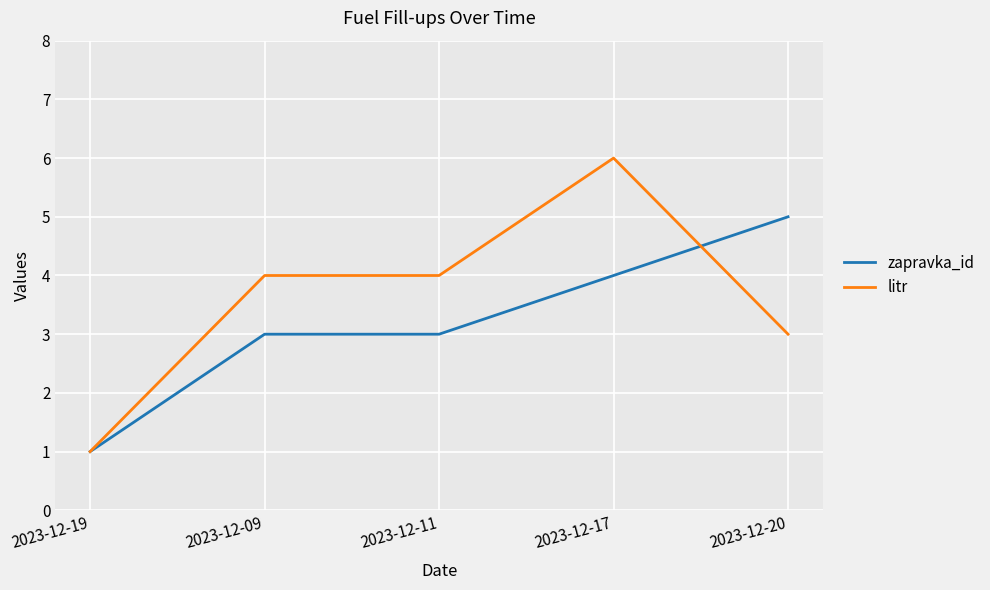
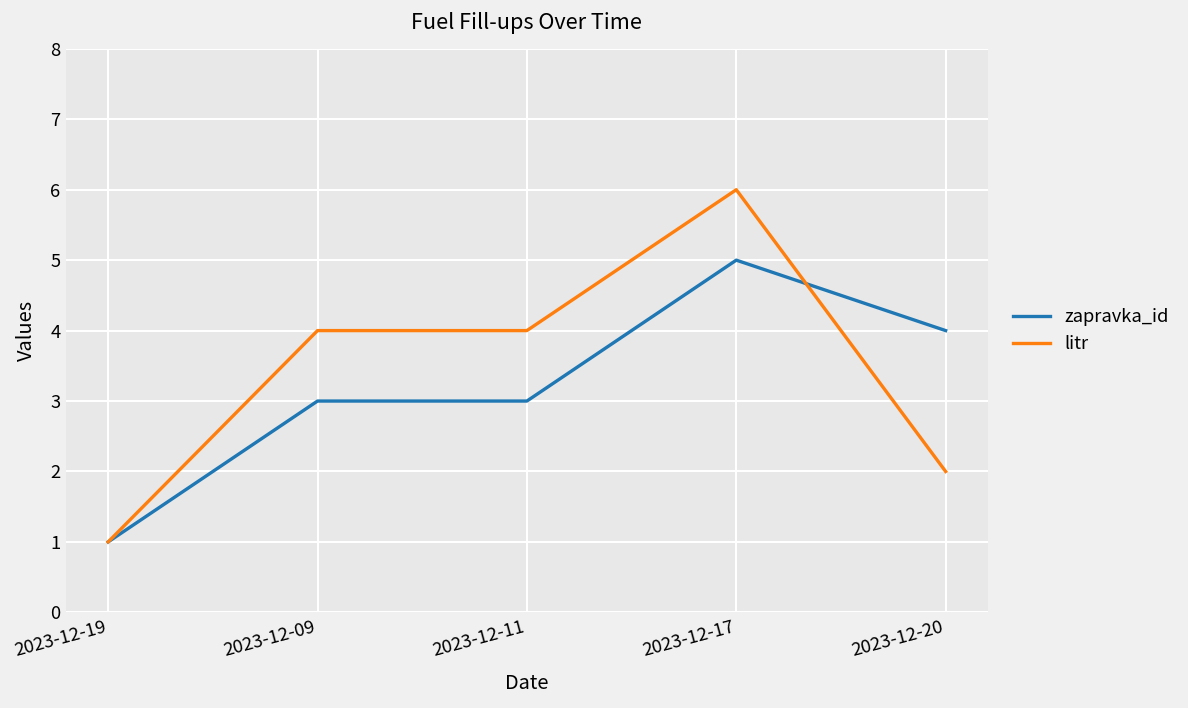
zapravka_id, 2023-12-17: 4 -> 5
zapravka_id, 2023-12-20: 5 -> 4
litr, 2023-12-20: 3 -> 2
